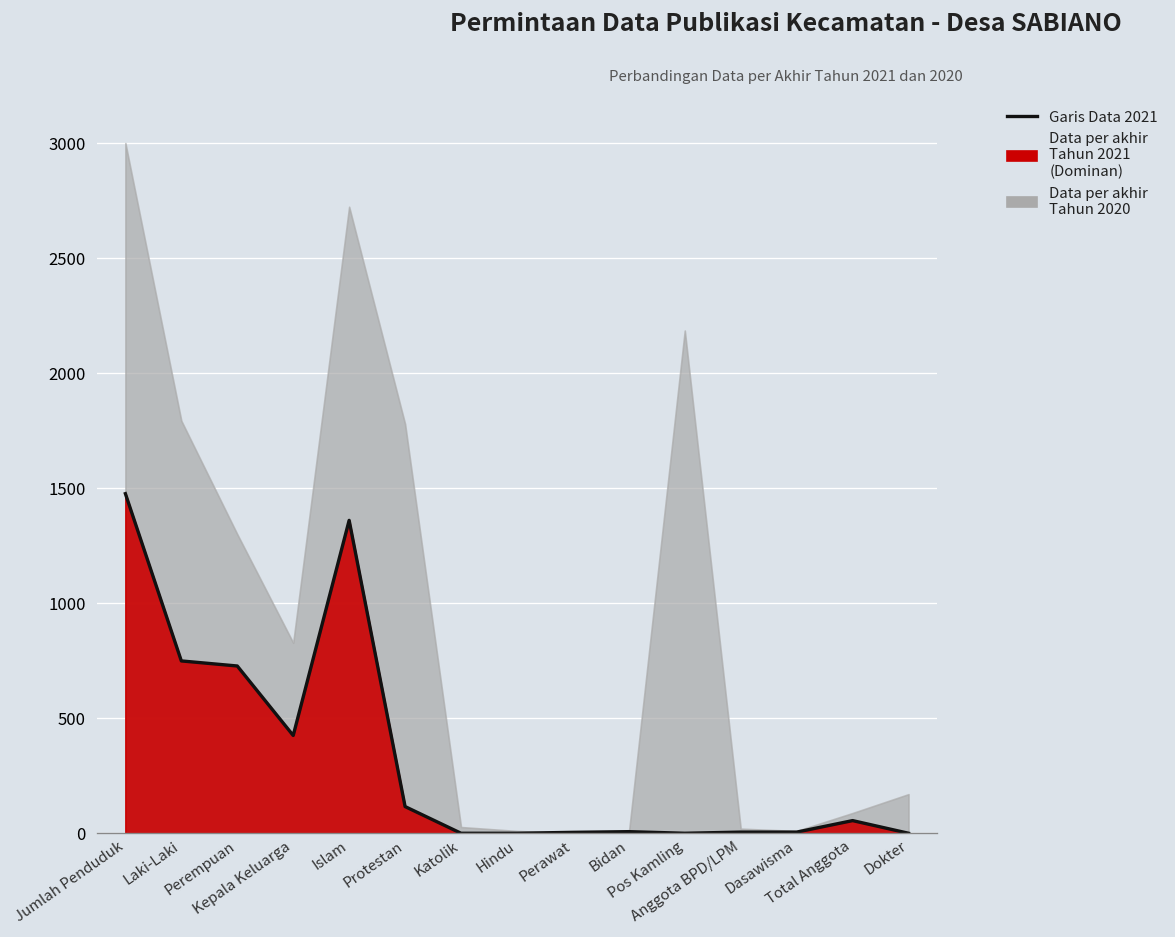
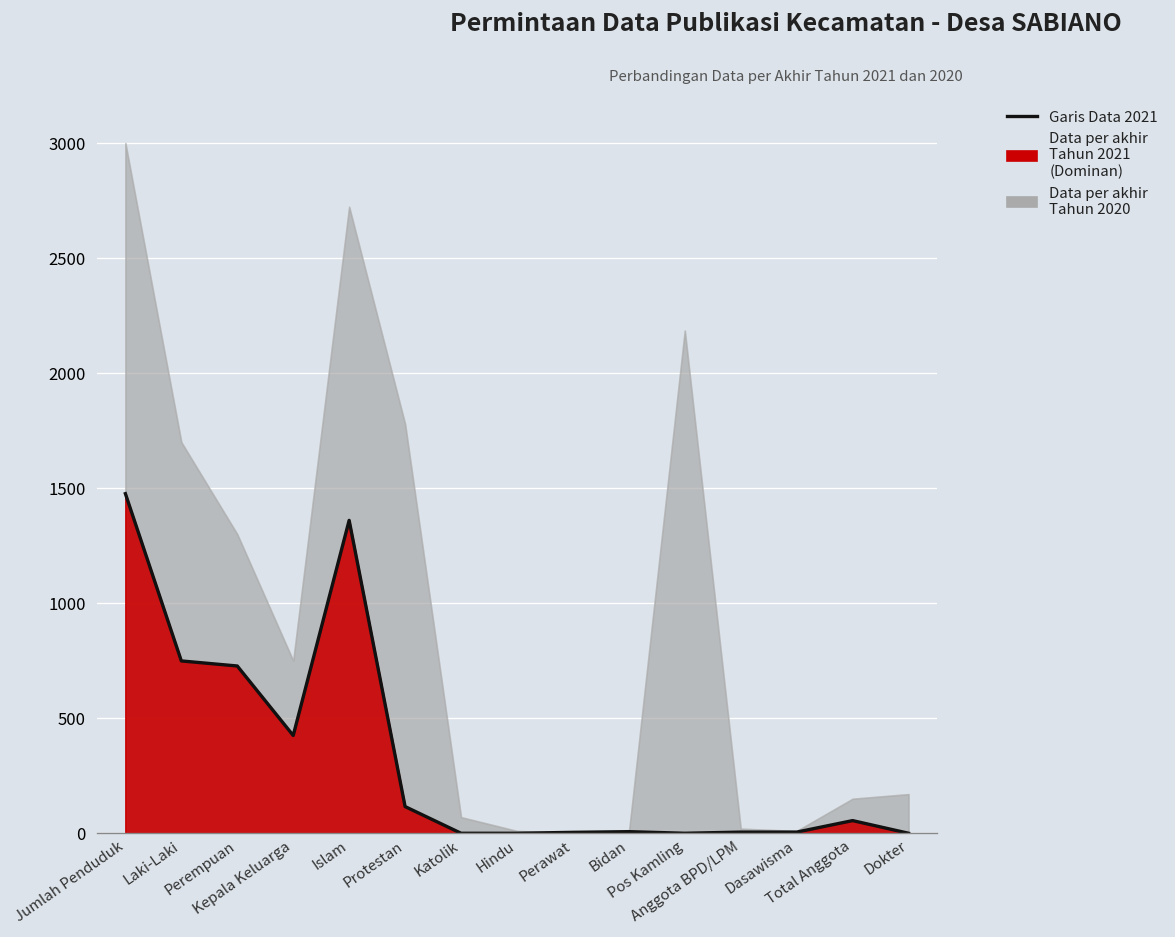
Data per akhir Tahun 2020, Laki-Laki: 1790 -> 1700
Data per akhir Tahun 2020, Kepala Keluarga: 830 -> 750
Data per akhir Tahun 2020, Katolik: 30 -> 70
Data per akhir Tahun 2020, Total Anggota: 90 -> 150
